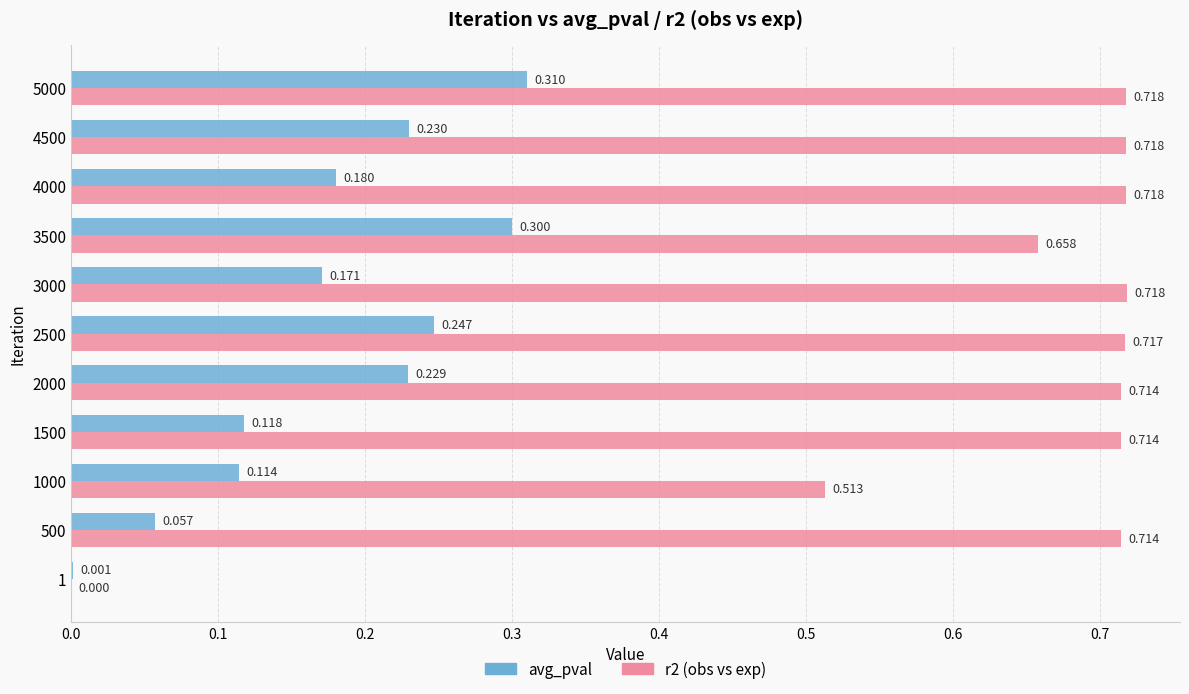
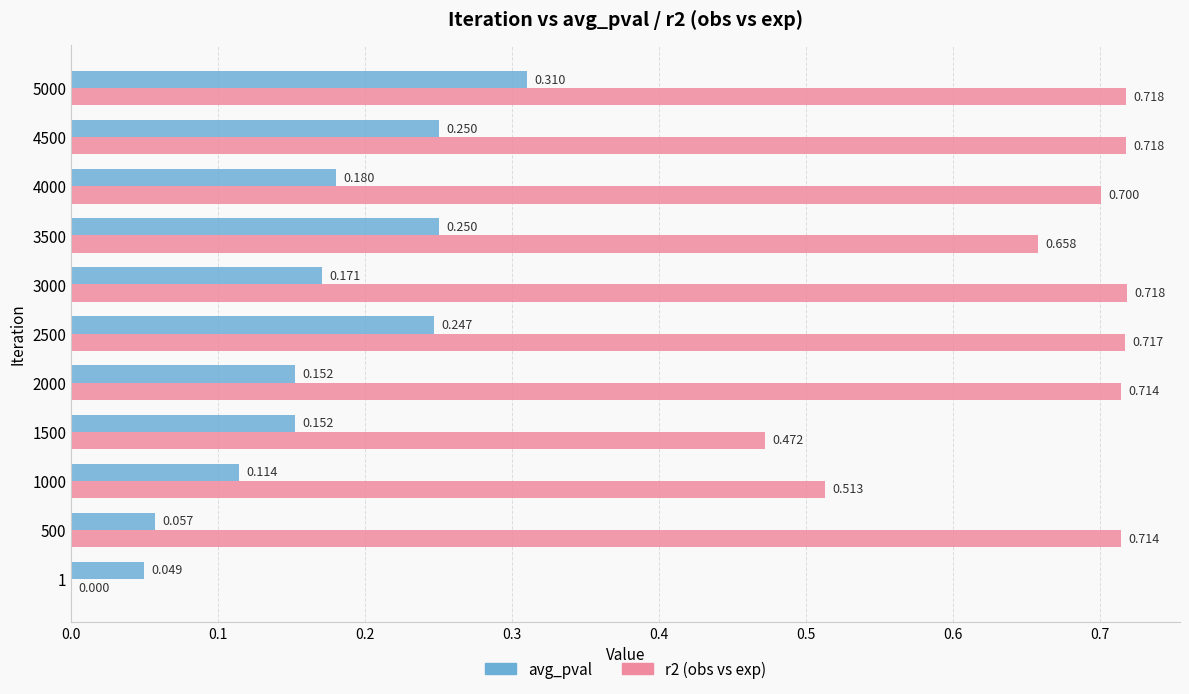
avg_pval, 4500: 0.230 -> 0.250
r2 (obs vs exp), 4000: 0.718 -> 0.700
avg_pval, 3500: 0.300 -> 0.250
avg_pval, 2000: 0.229 -> 0.152
avg_pval, 1500: 0.118 -> 0.152
r2 (obs vs exp), 1500: 0.714 -> 0.472
avg_pval, 1: 0.001 -> 0.049
